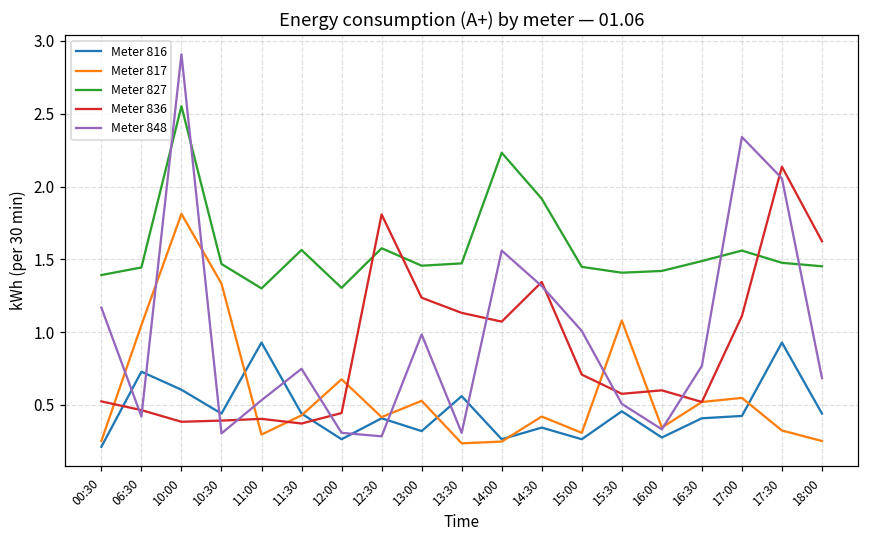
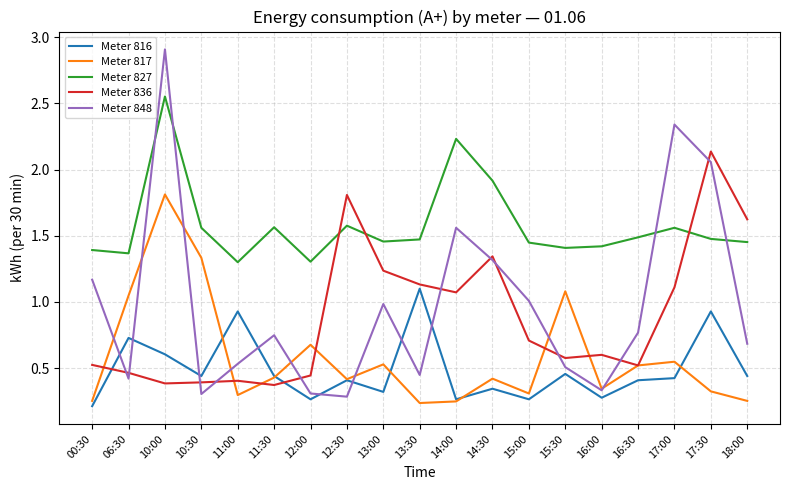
Meter 827, 06:30: 1.44 -> 1.37
Meter 827, 10:30: 1.47 -> 1.56
Meter 816, 13:30: 0.56 -> 1.10
Meter 848, 13:30: 0.31 -> 0.45
